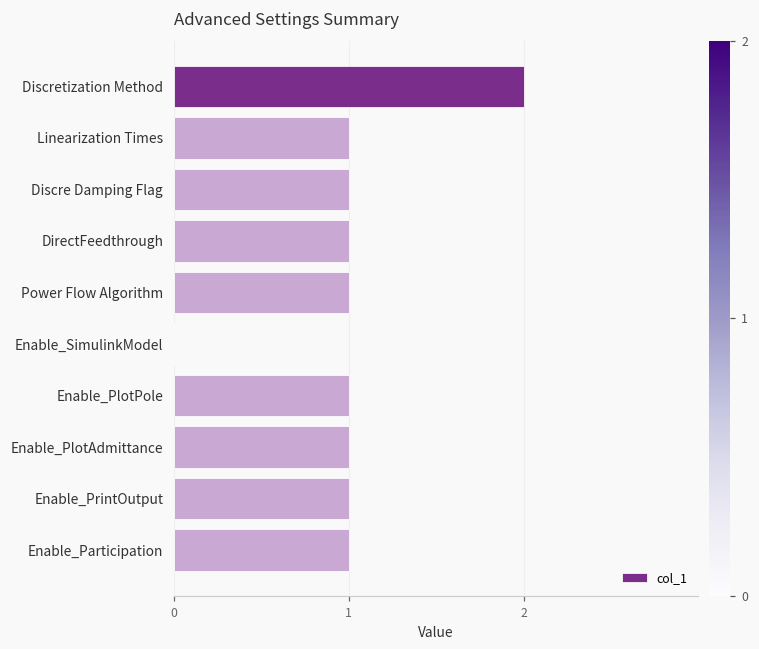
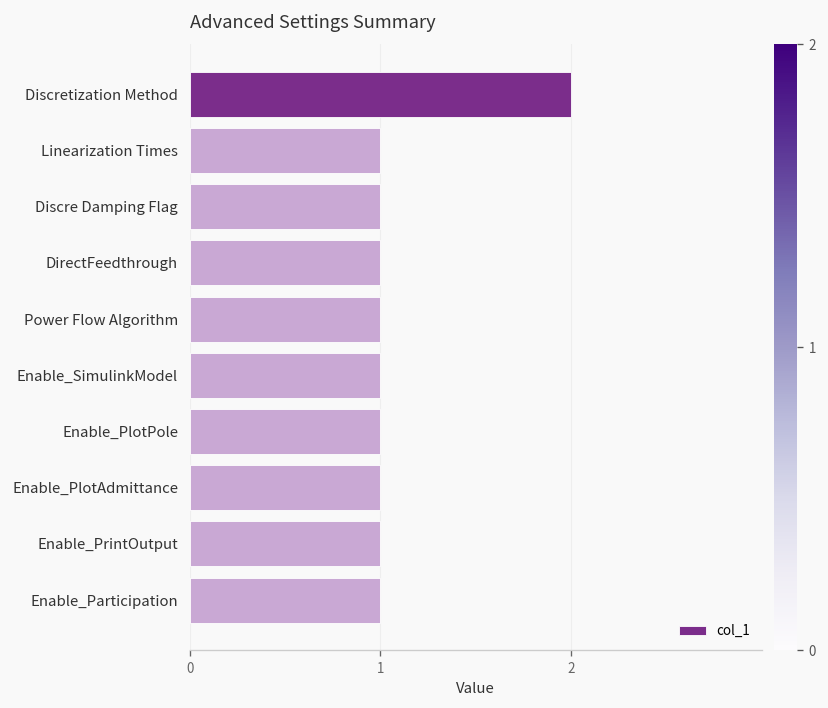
Enable_SimulinkModel: 0 -> 1
